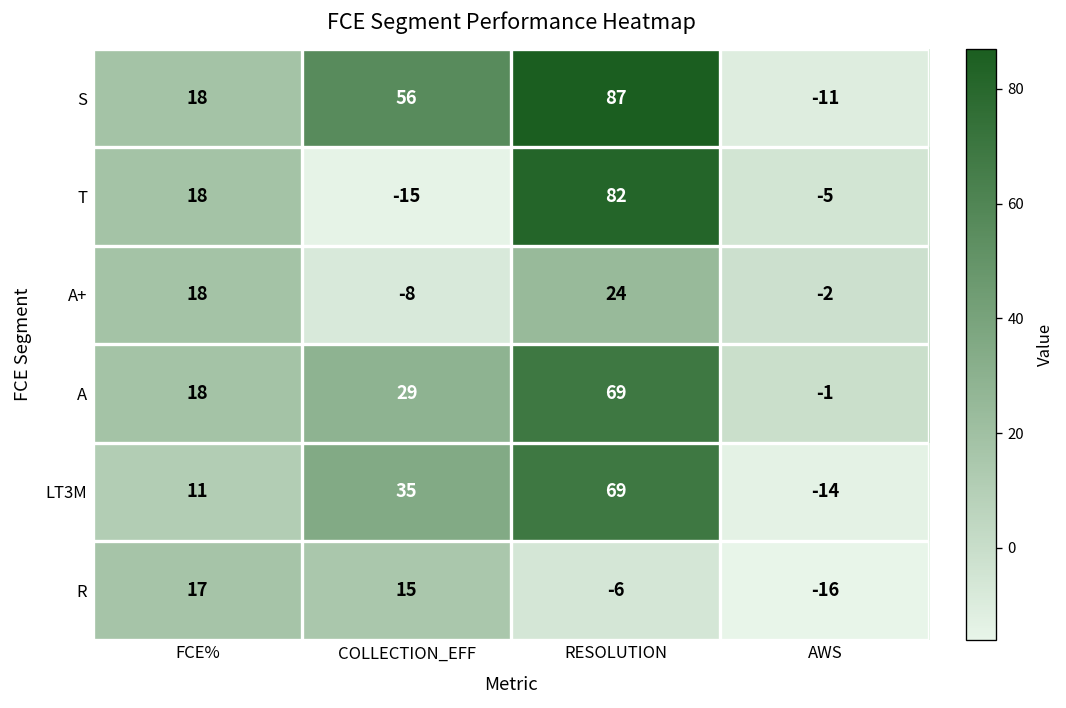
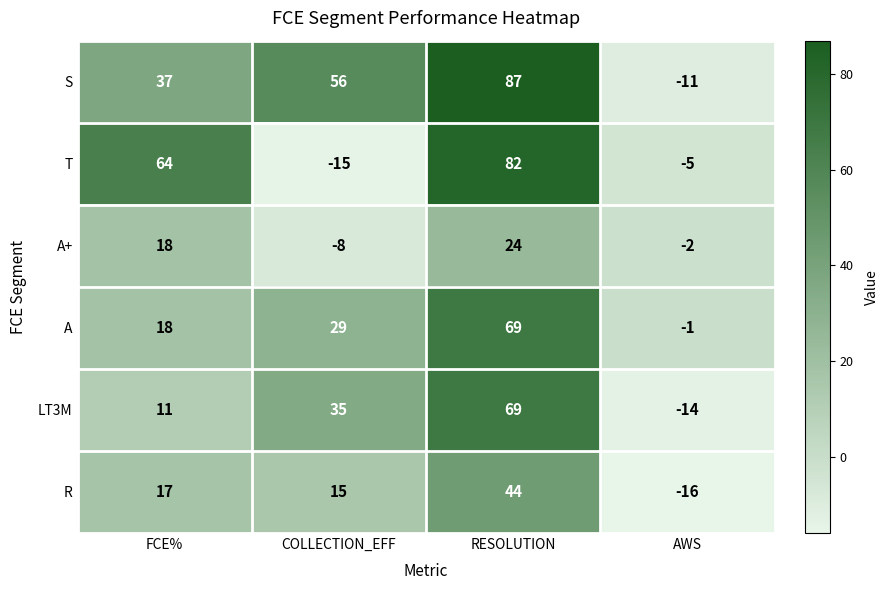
S, FCE%: 18 -> 37
T, FCE%: 18 -> 64
R, RESOLUTION: -6 -> 44
